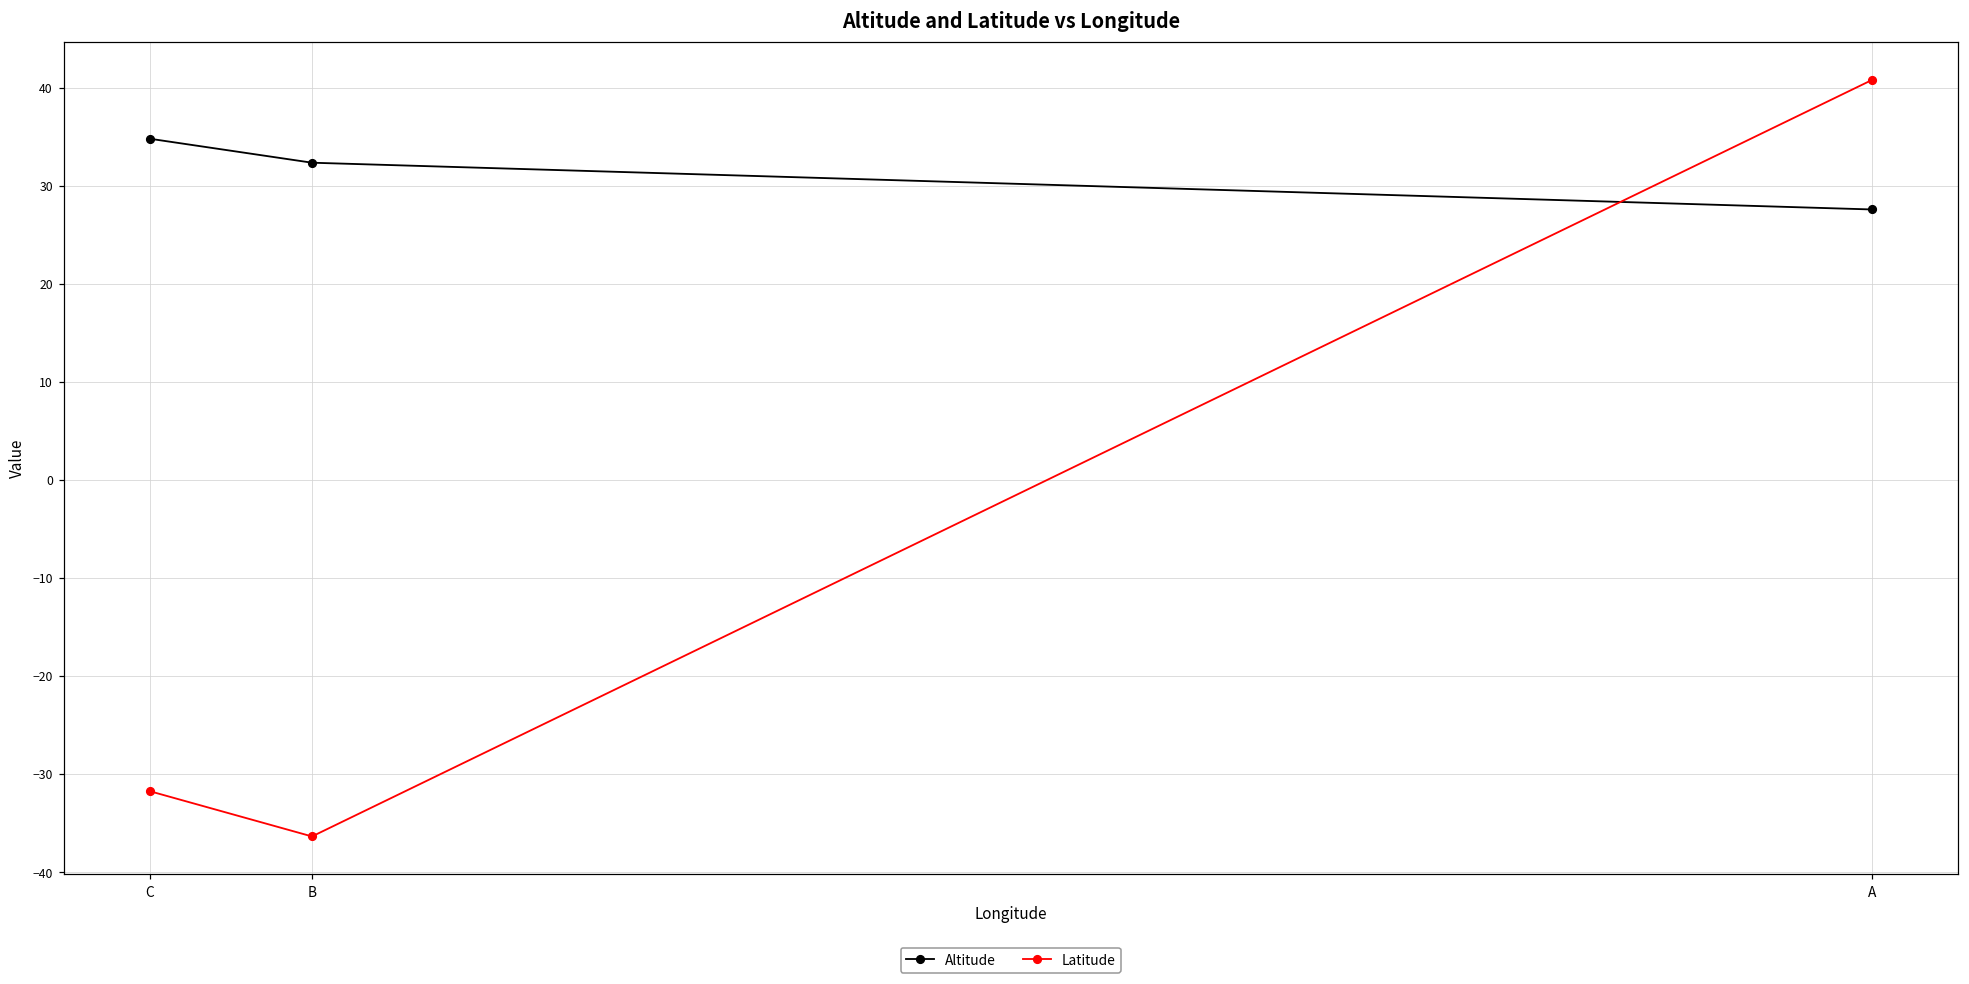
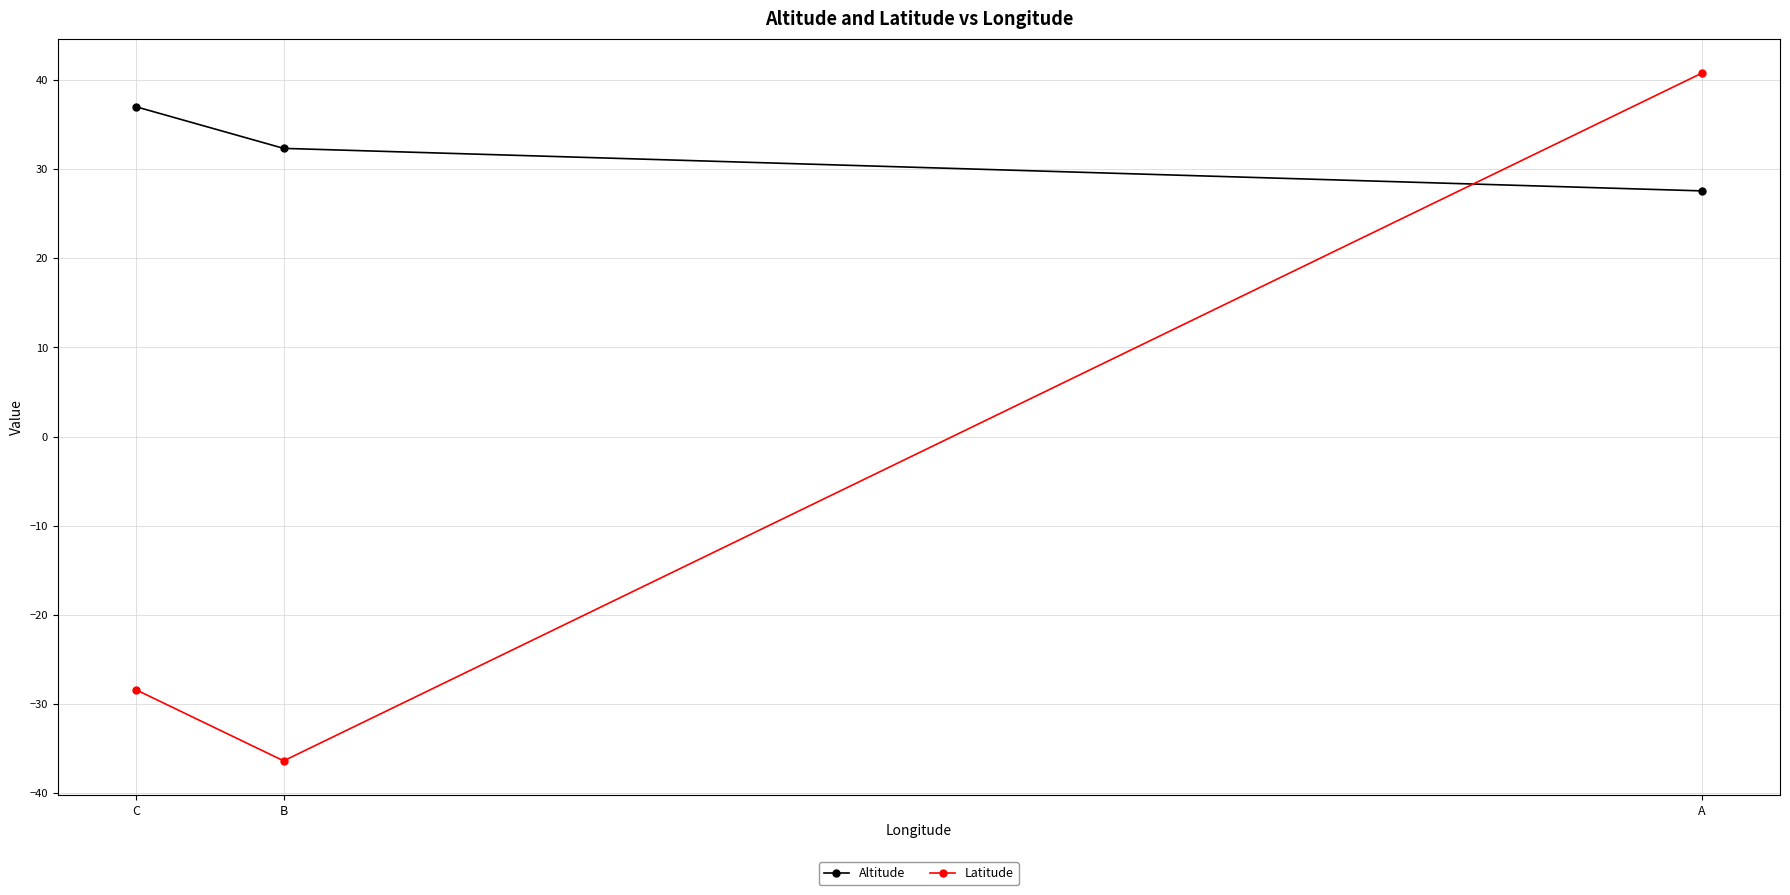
Altitude, C: 35 -> 37
Latitude, C: -32 -> -28
